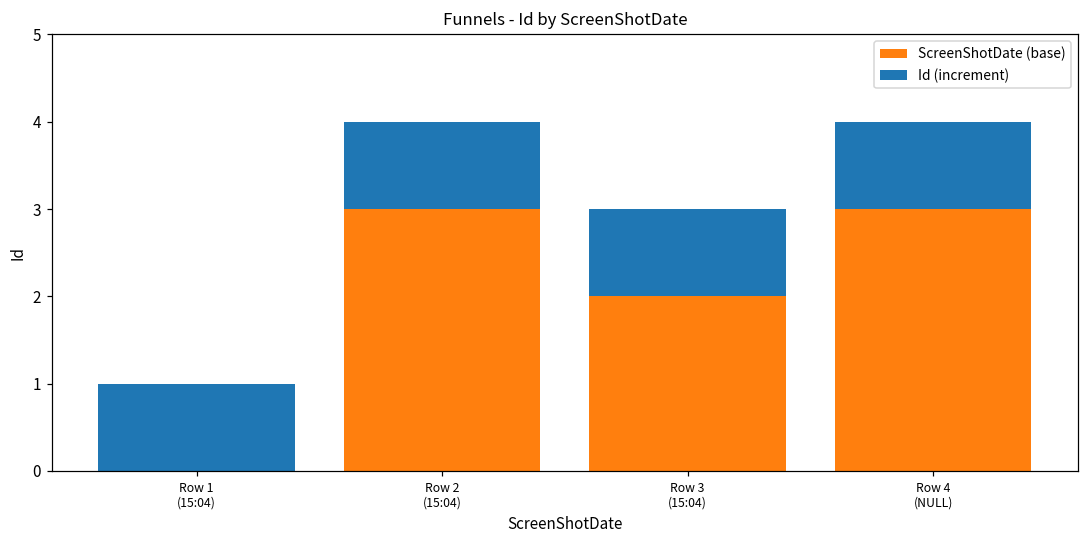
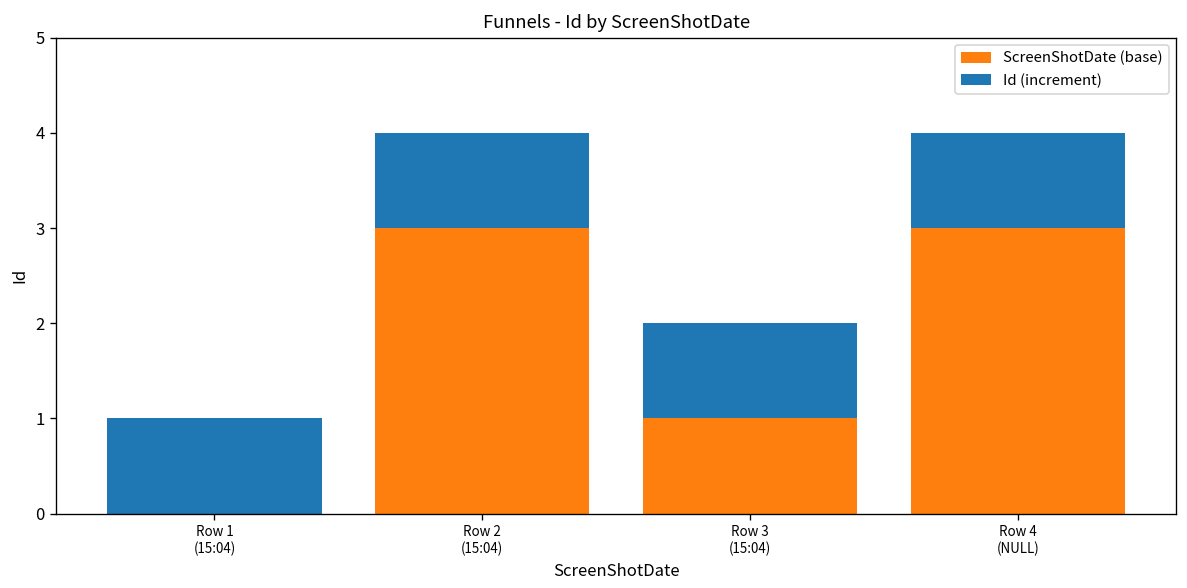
ScreenShotDate (base), Row 3 (15:04): 2.0 -> 1.0
